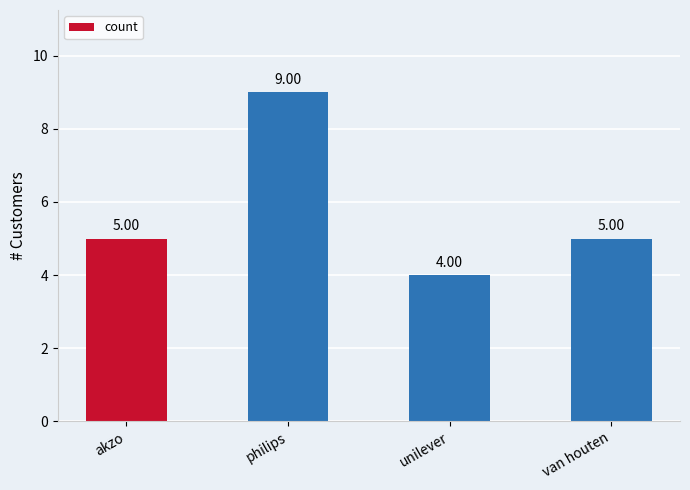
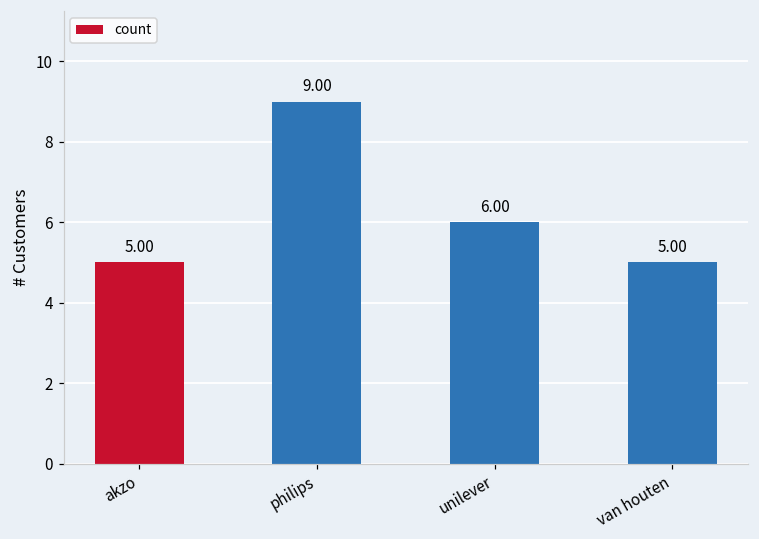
unilever: 4.00 -> 6.00
